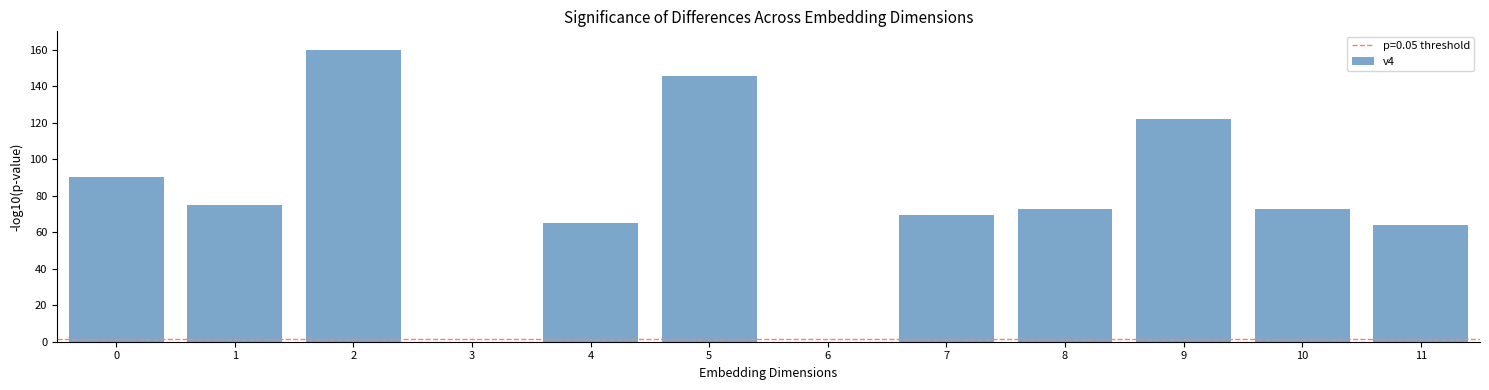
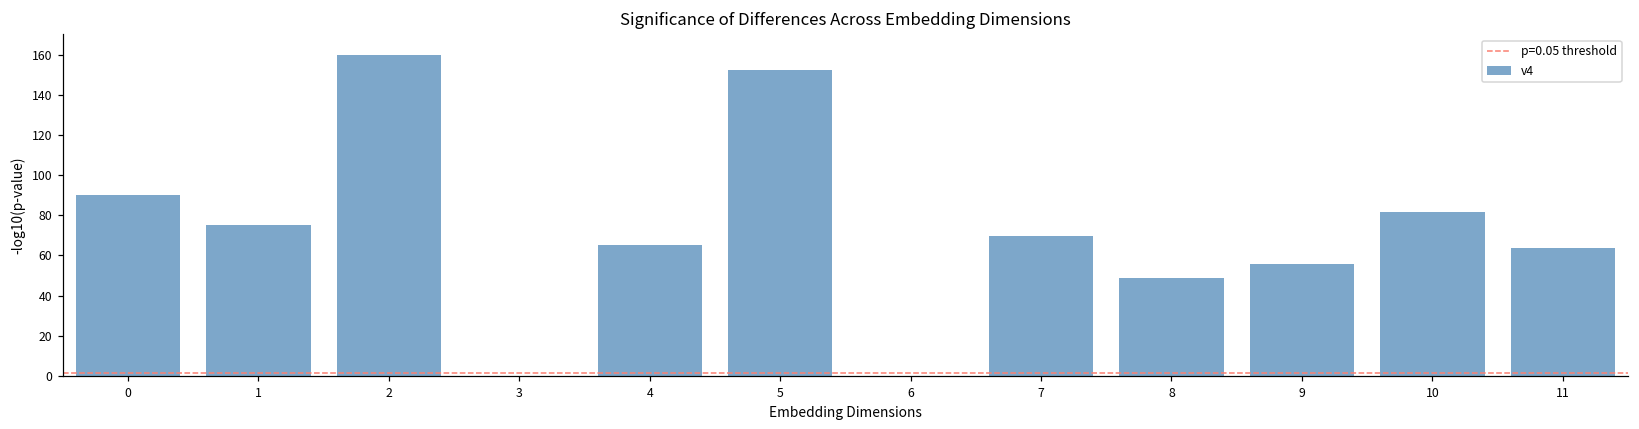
5: 145 -> 152
8: 73 -> 49
9: 122 -> 56
10: 73 -> 82
